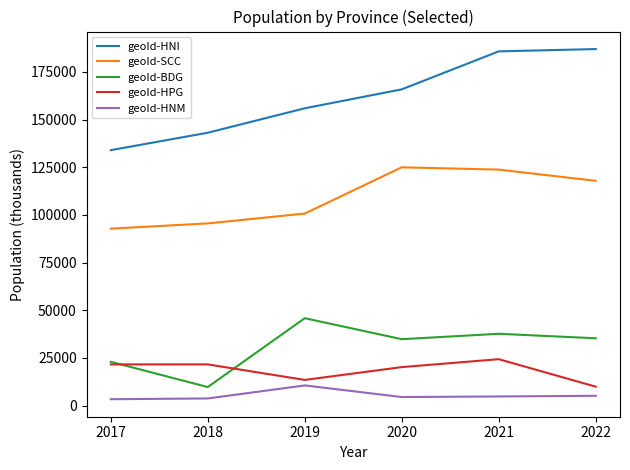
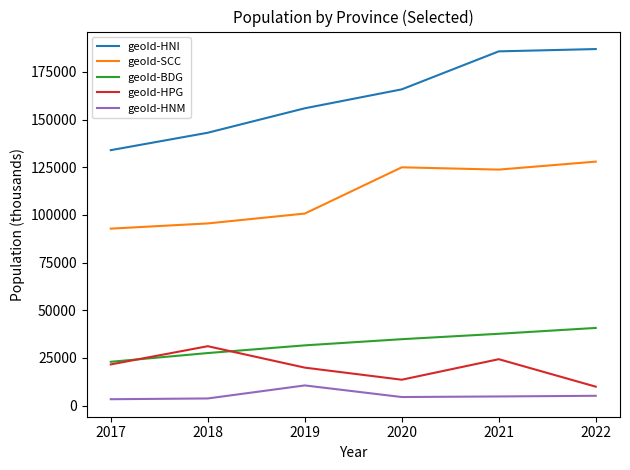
geoId-BDG, 2018: 10000 -> 28000
geoId-HPG, 2018: 22000 -> 31000
geoId-BDG, 2019: 46000 -> 32000
geoId-HPG, 2019: 13000 -> 20000
geoId-HPG, 2020: 20000 -> 14000
geoId-SCC, 2022: 118000 -> 128000
geoId-BDG, 2022: 35000 -> 41000
